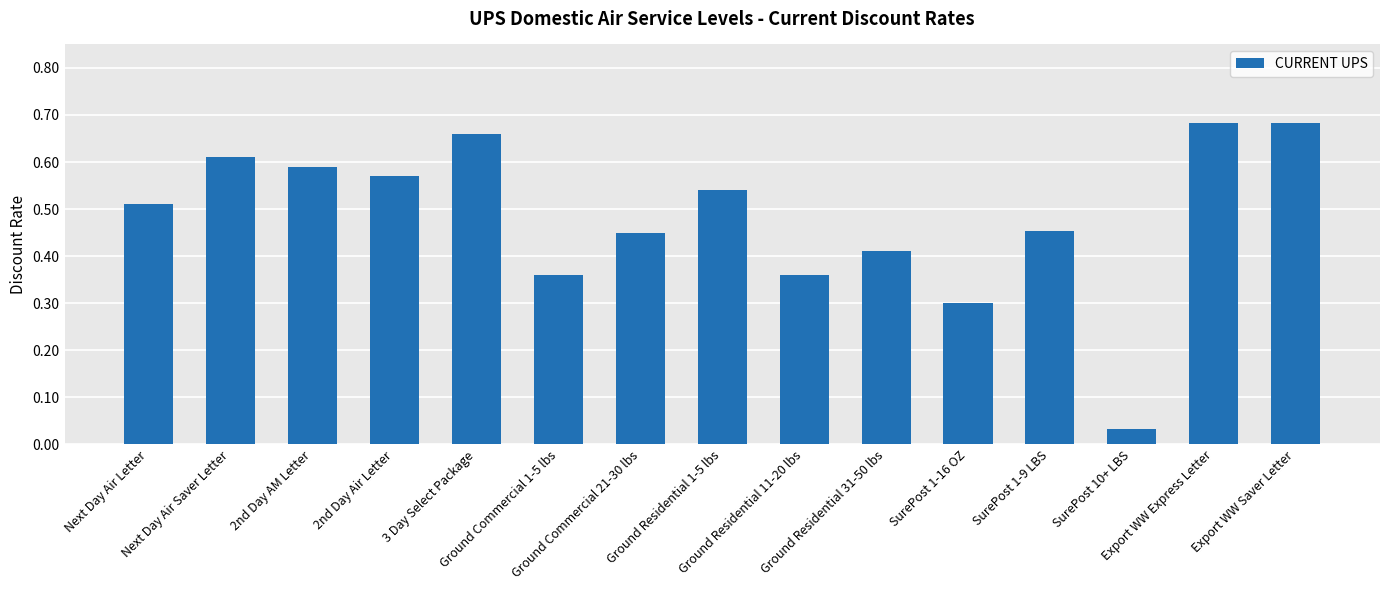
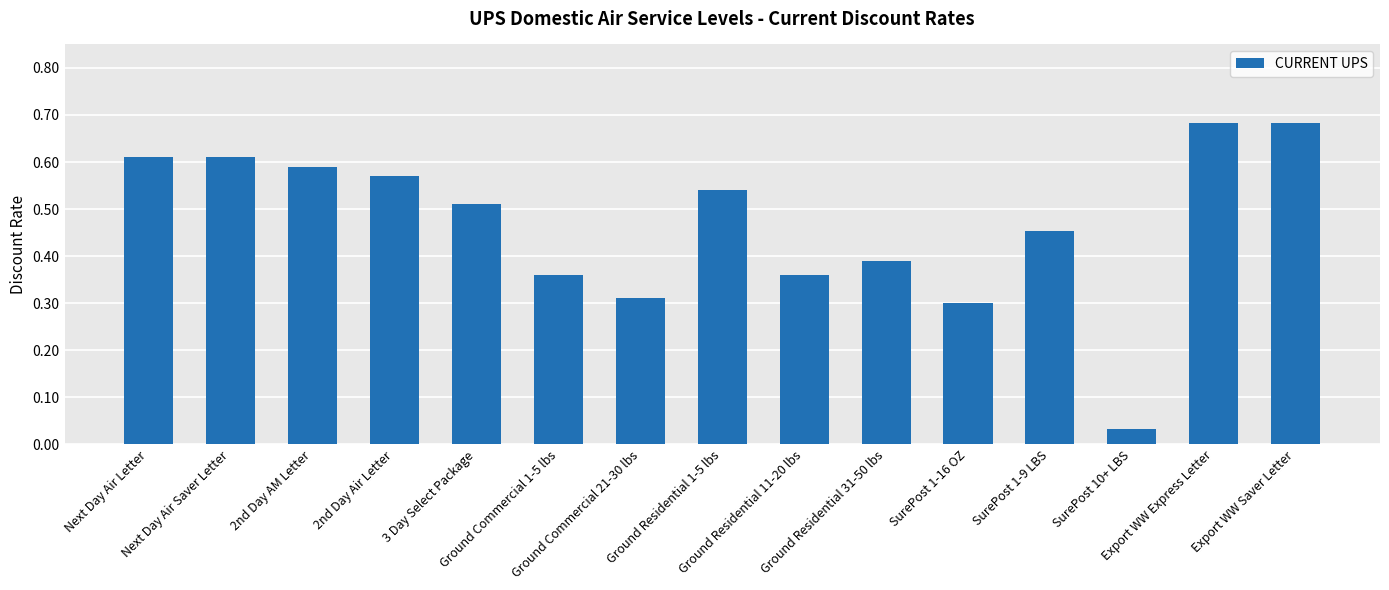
Next Day Air Letter: 0.51 -> 0.61
3 Day Select Package: 0.66 -> 0.51
Ground Commercial 21-30 lbs: 0.45 -> 0.31
Ground Residential 31-50 lbs: 0.41 -> 0.39
